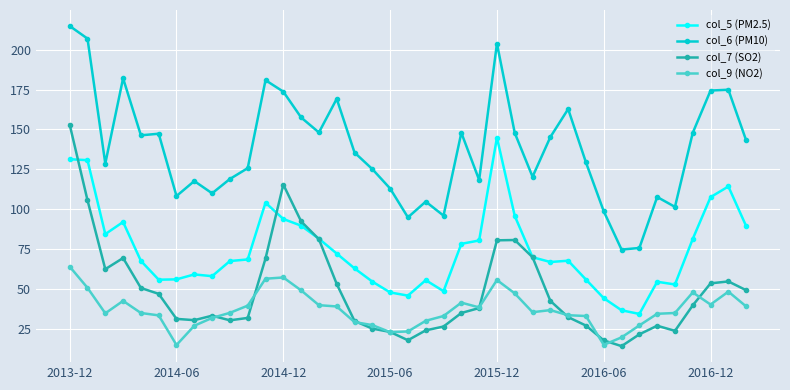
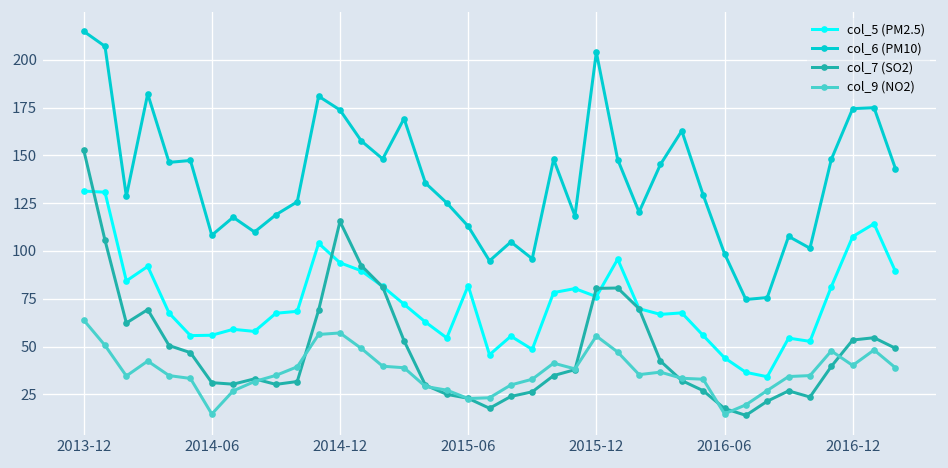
col_5 (PM2.5), 2015-06: 48 -> 82
col_5 (PM2.5), 2015-12: 145 -> 76
